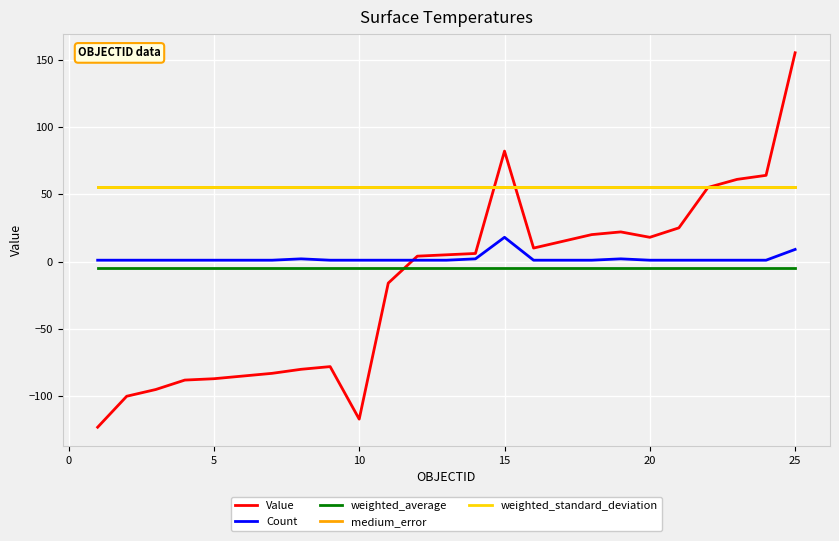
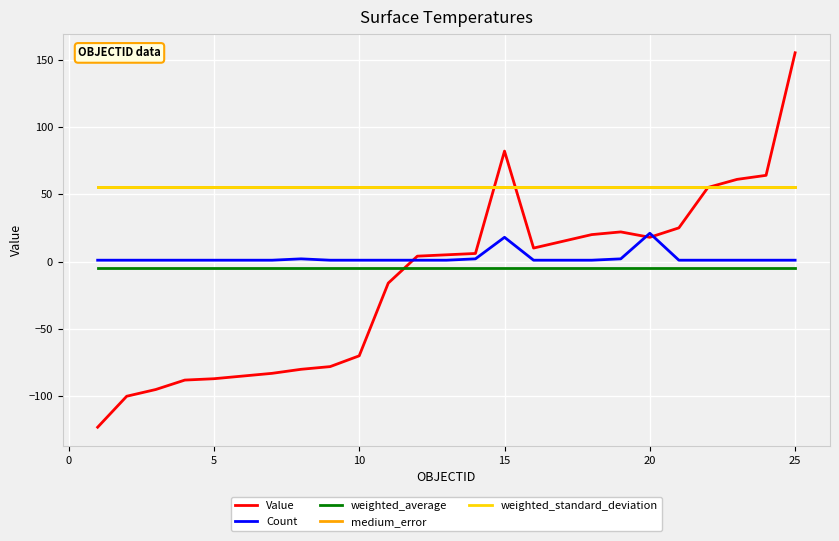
Value, 10: -117 -> -70
Count, 20: 1 -> 21
Count, 25: 9 -> 1
